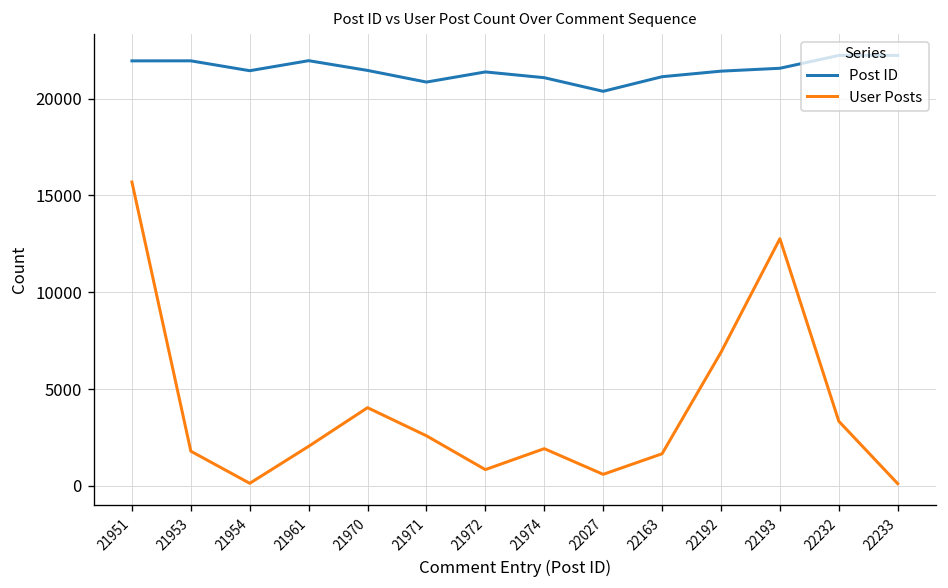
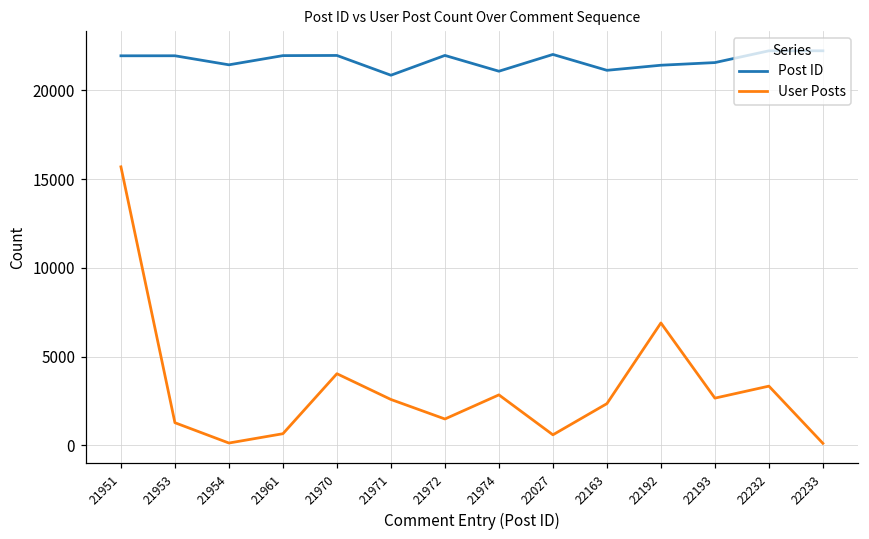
User Posts, 21953: 1800 -> 1300
User Posts, 21961: 2000 -> 700
Post ID, 21970: 21500 -> 22000
Post ID, 21972: 21400 -> 22000
User Posts, 21972: 800 -> 1500
User Posts, 21974: 1900 -> 2800
Post ID, 22027: 20400 -> 22000
User Posts, 22163: 1700 -> 2400
User Posts, 22193: 12800 -> 2700
